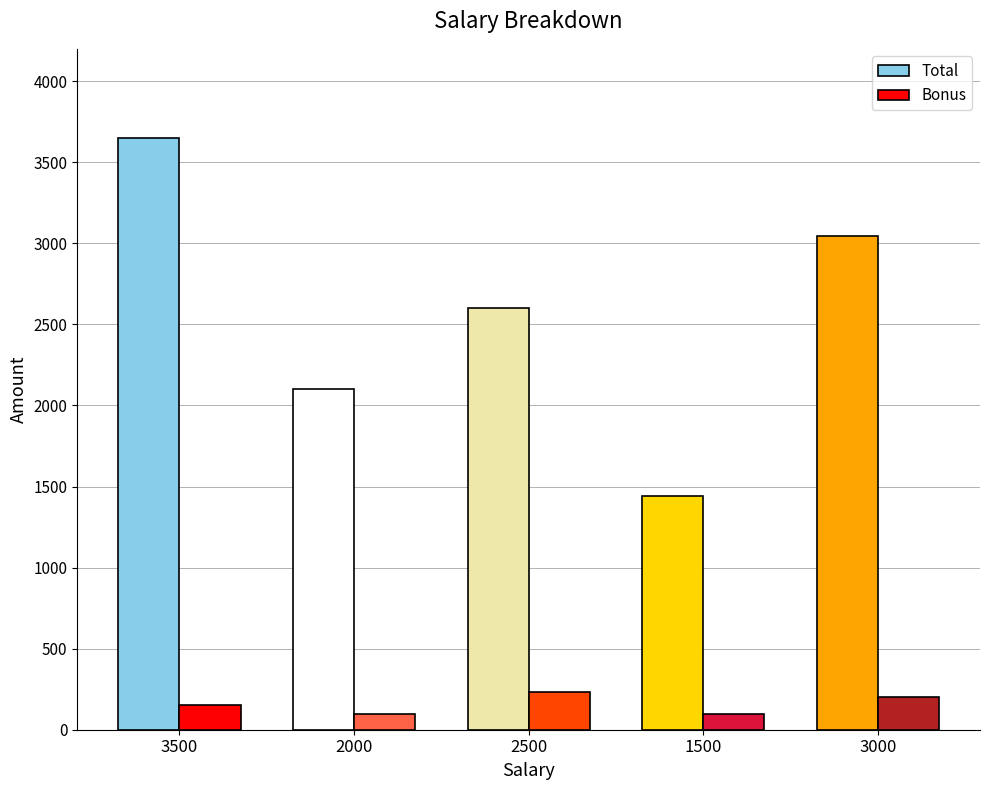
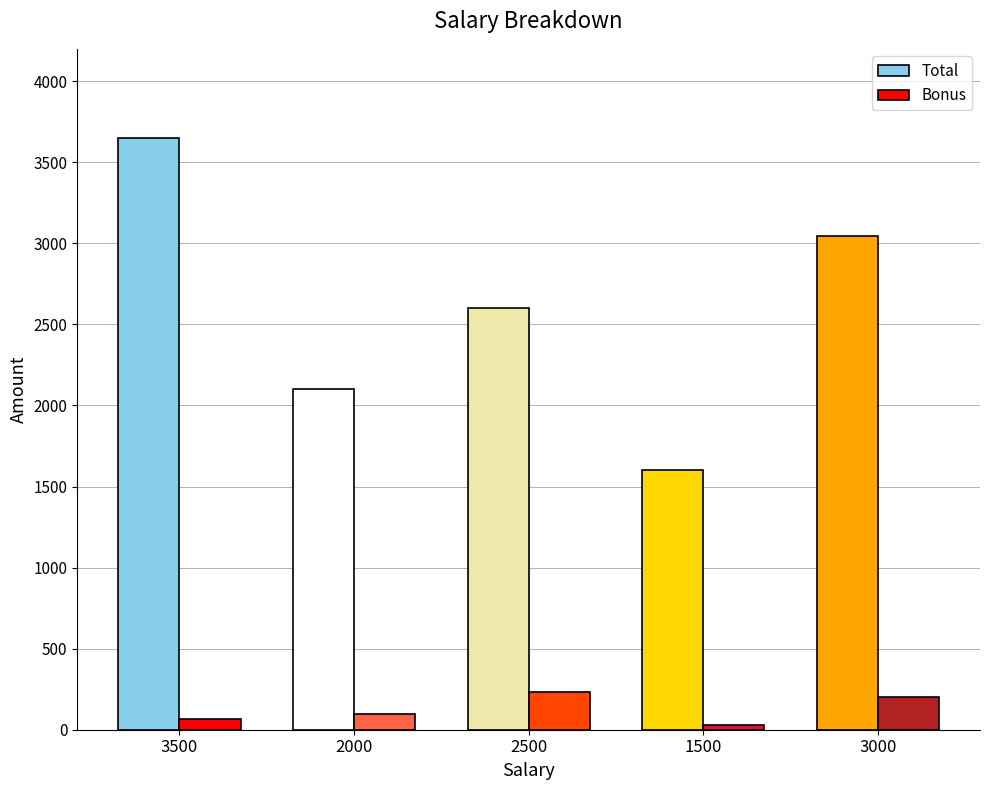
Bonus, 3500: 150 -> 70
Total, 1500: 1440 -> 1600
Bonus, 1500: 100 -> 30
